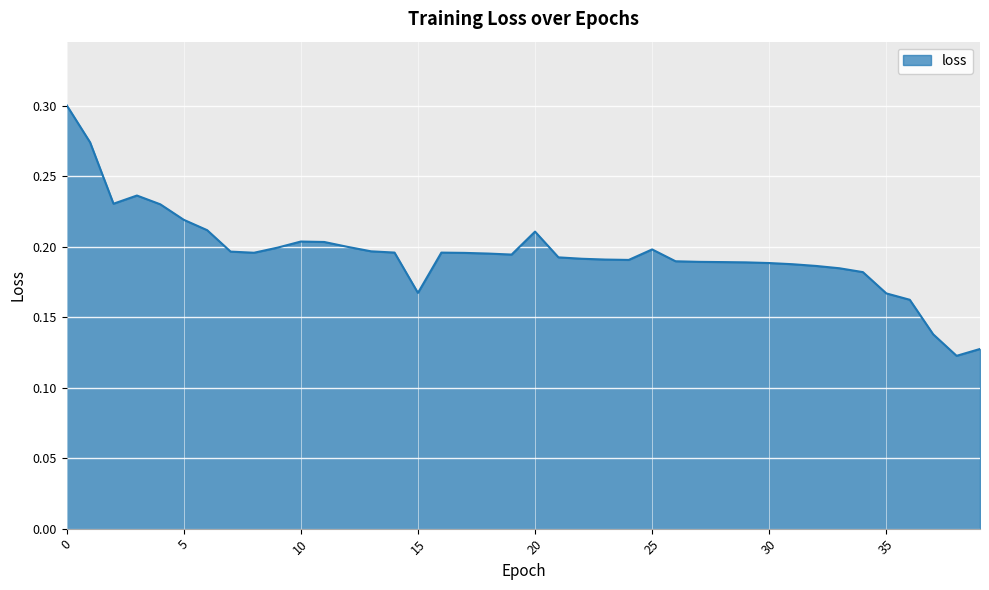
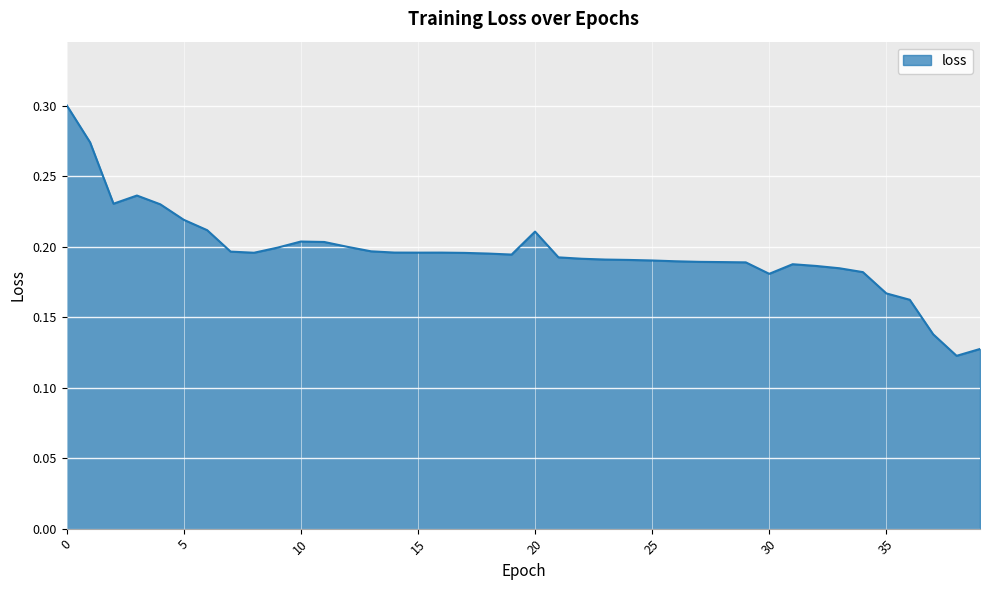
15: 0.167 -> 0.196
25: 0.198 -> 0.190
30: 0.188 -> 0.181
